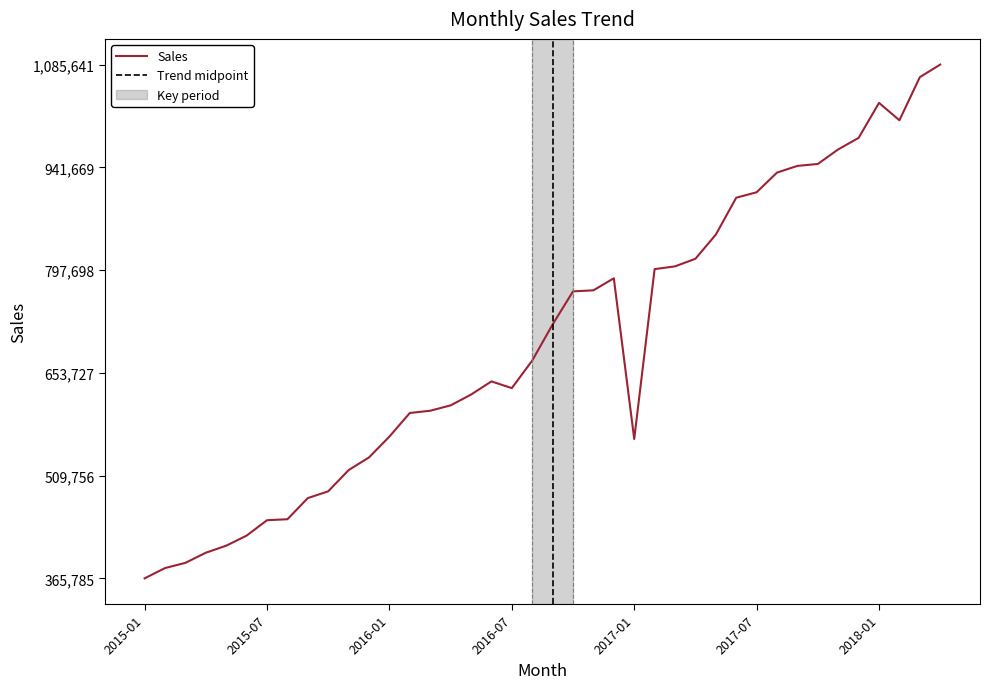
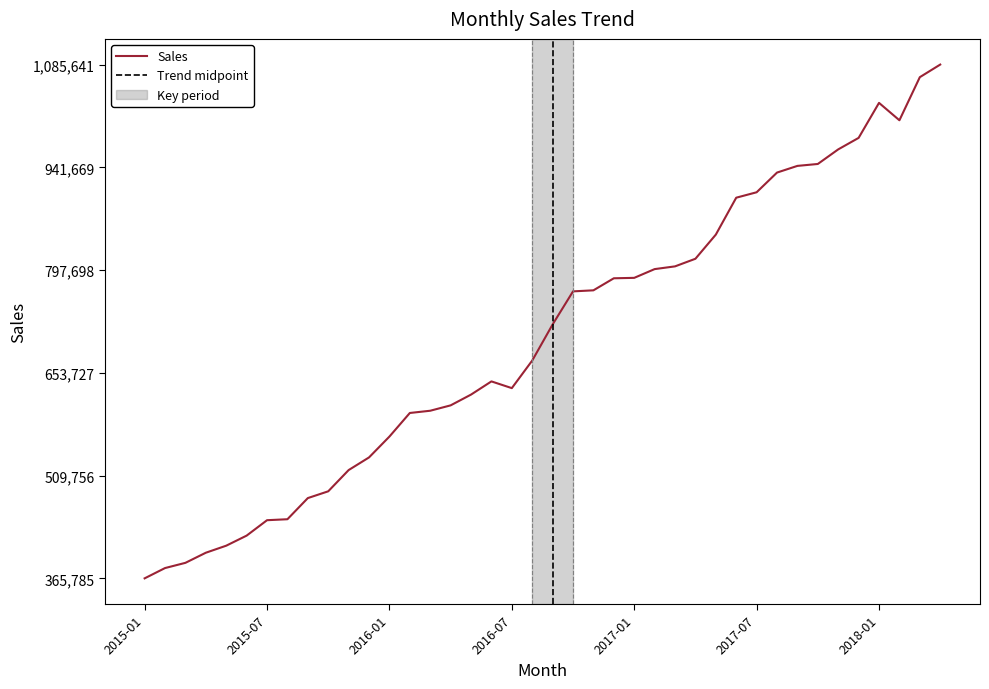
2017-01: 560,000 -> 790,000
